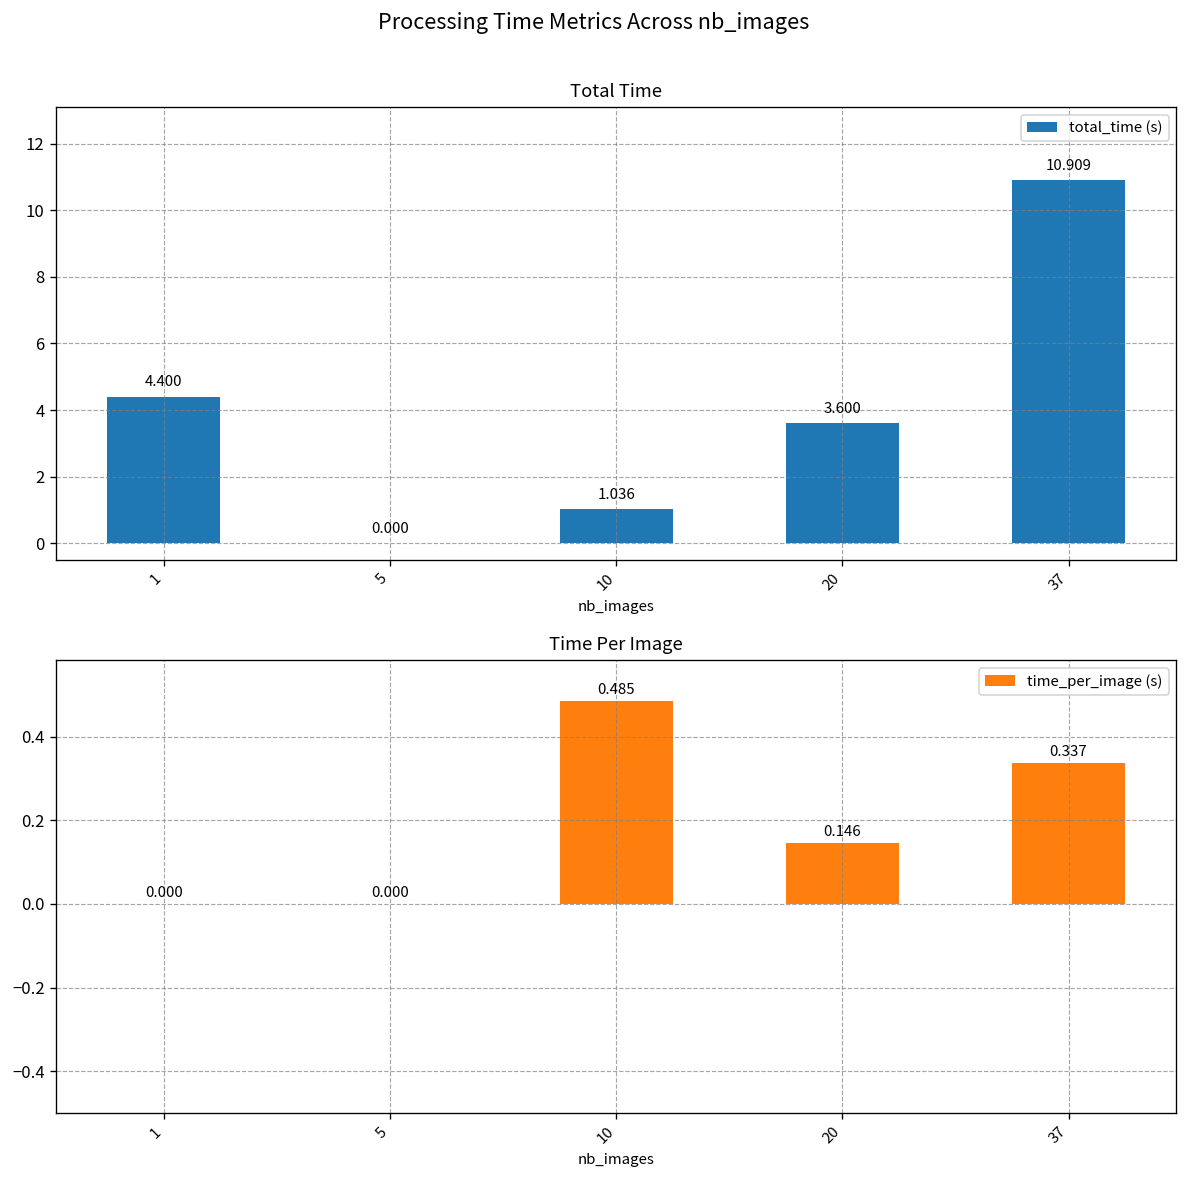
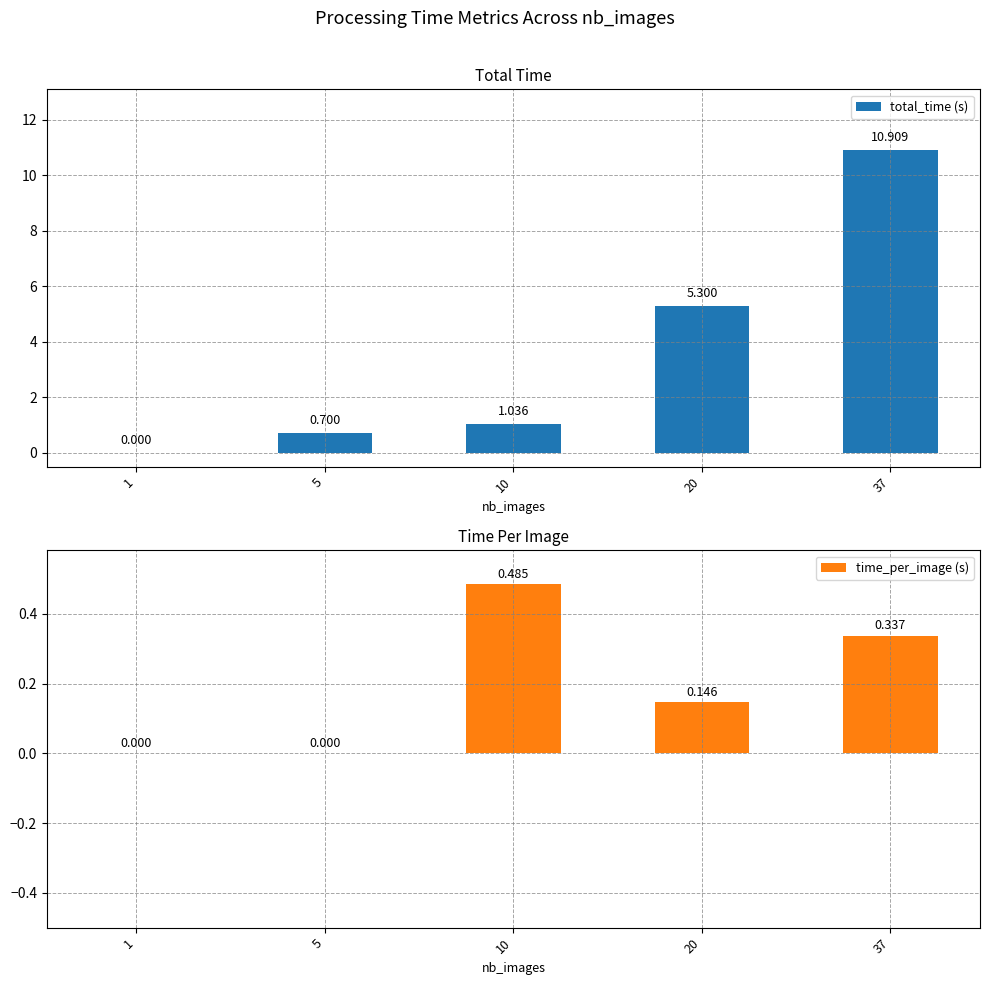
Total Time, 1: 4.400 -> 0.000
Total Time, 5: 0.000 -> 0.700
Total Time, 20: 3.600 -> 5.300
